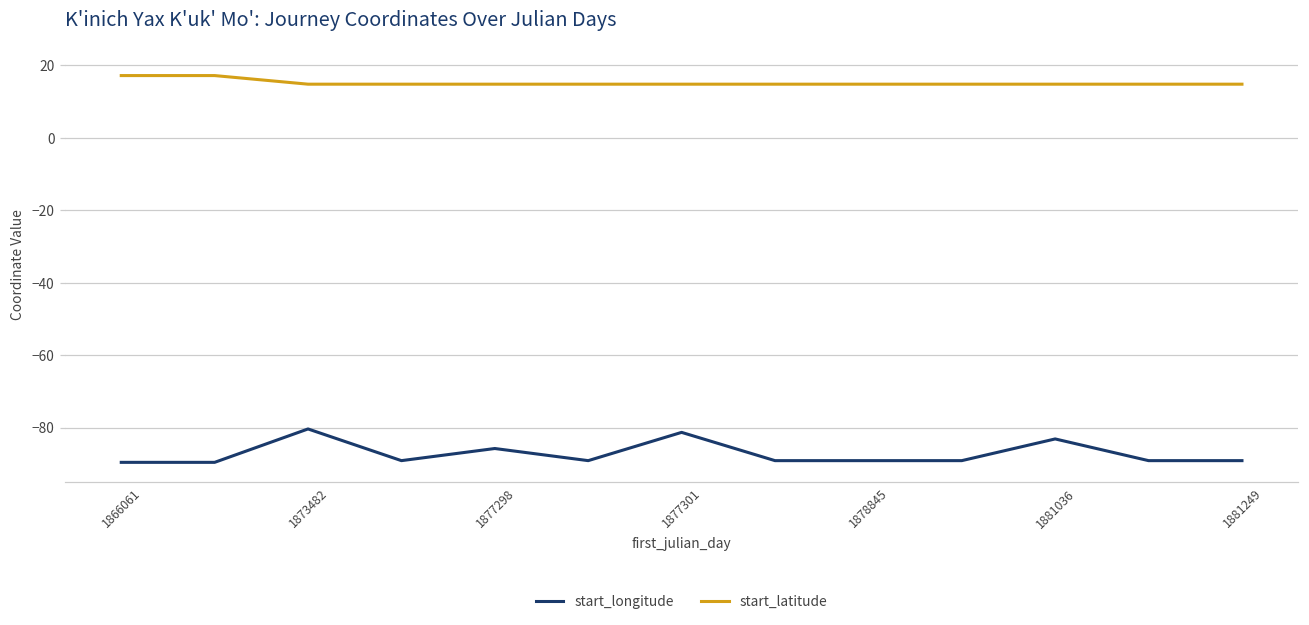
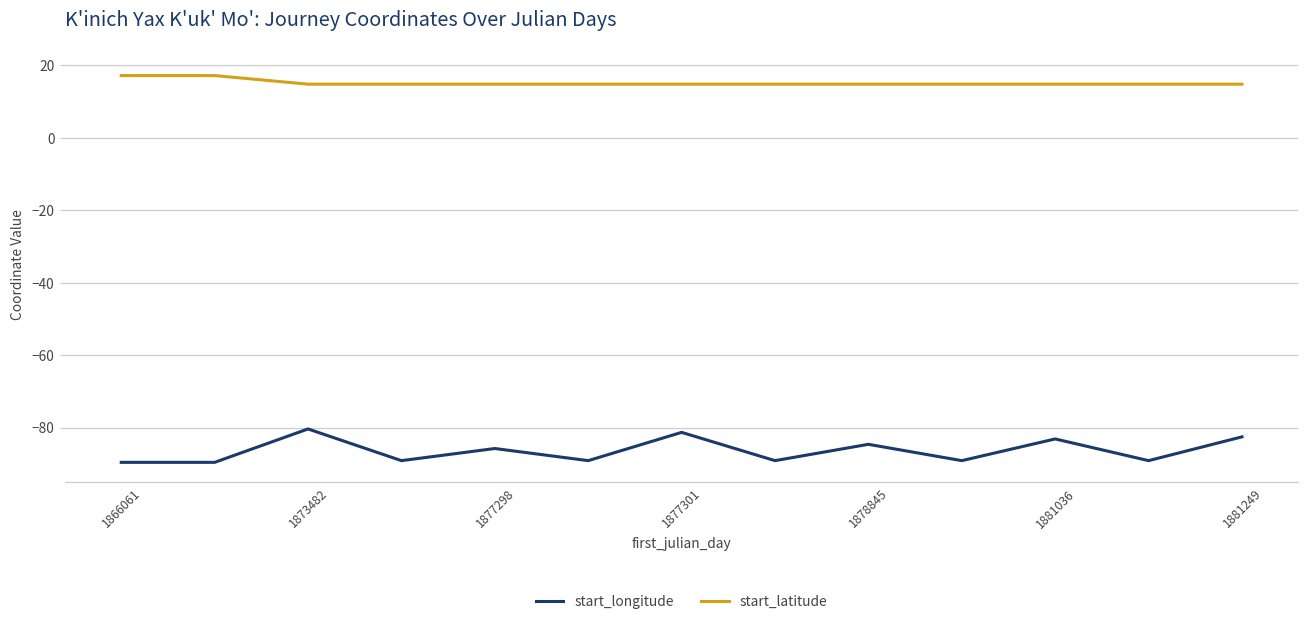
start_longitude, 1878845: -89 -> -85
start_longitude, 1881249: -89 -> -83
